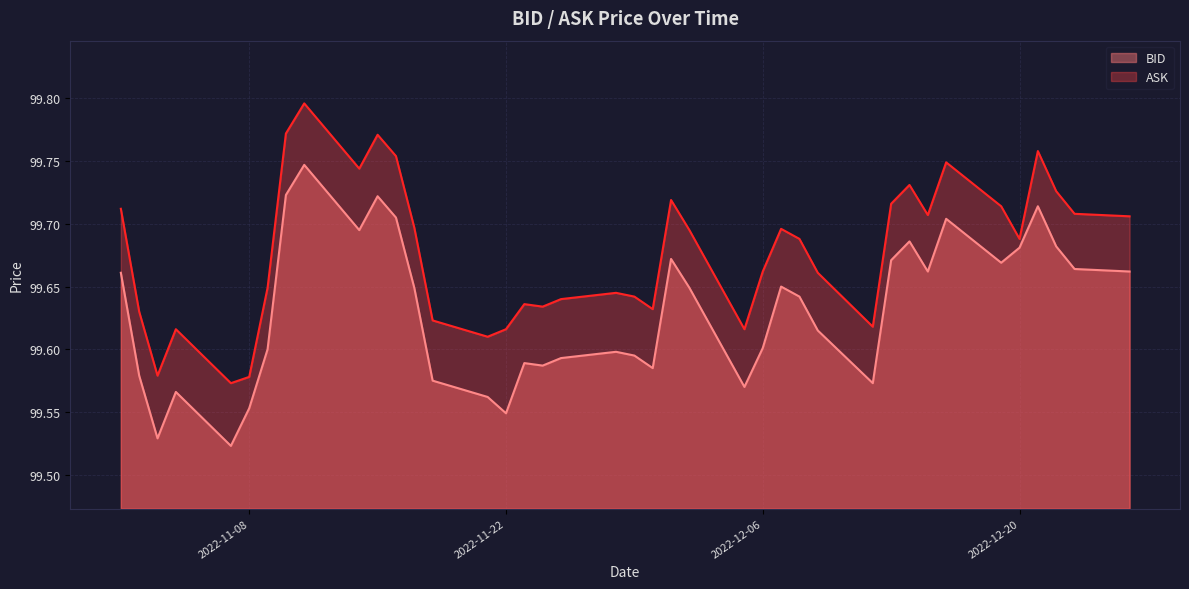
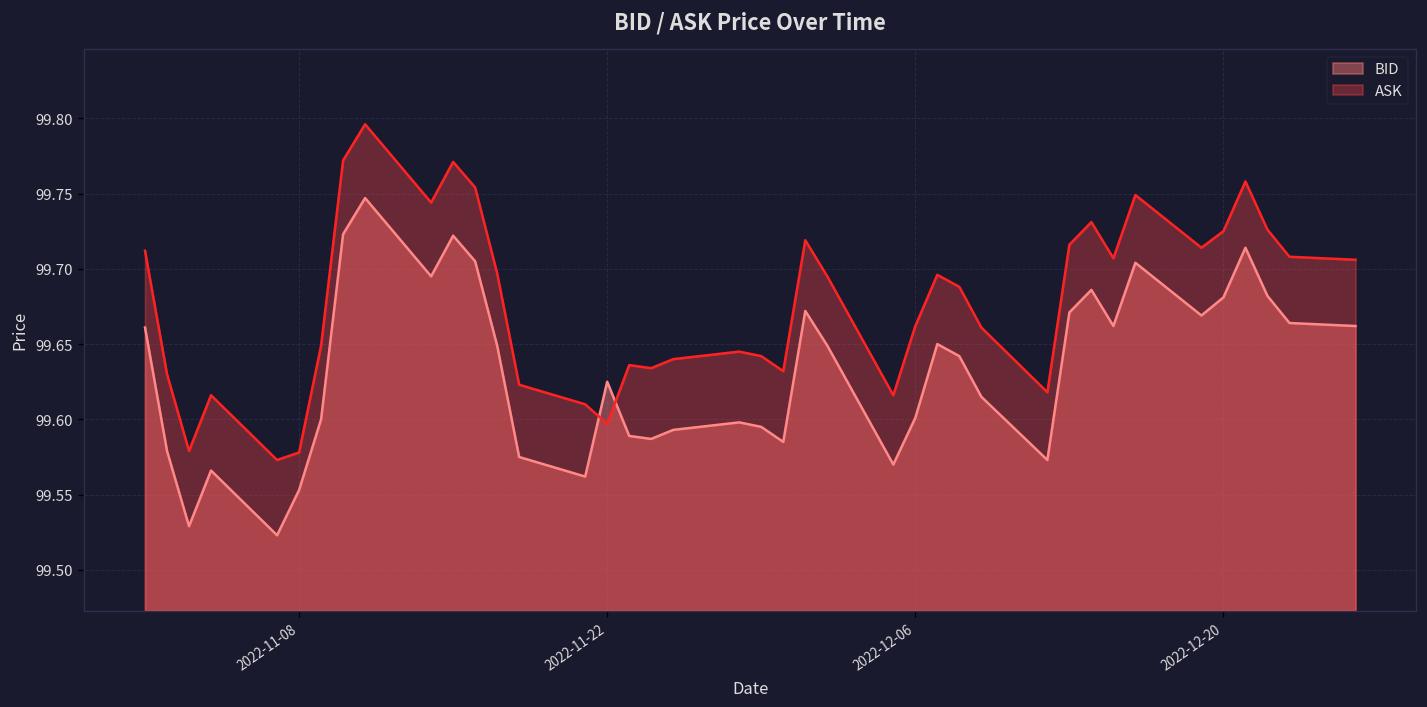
BID, 2022-11-22: 99.549 -> 99.625
ASK, 2022-11-22: 99.616 -> 99.597
ASK, 2022-12-20: 99.688 -> 99.725
